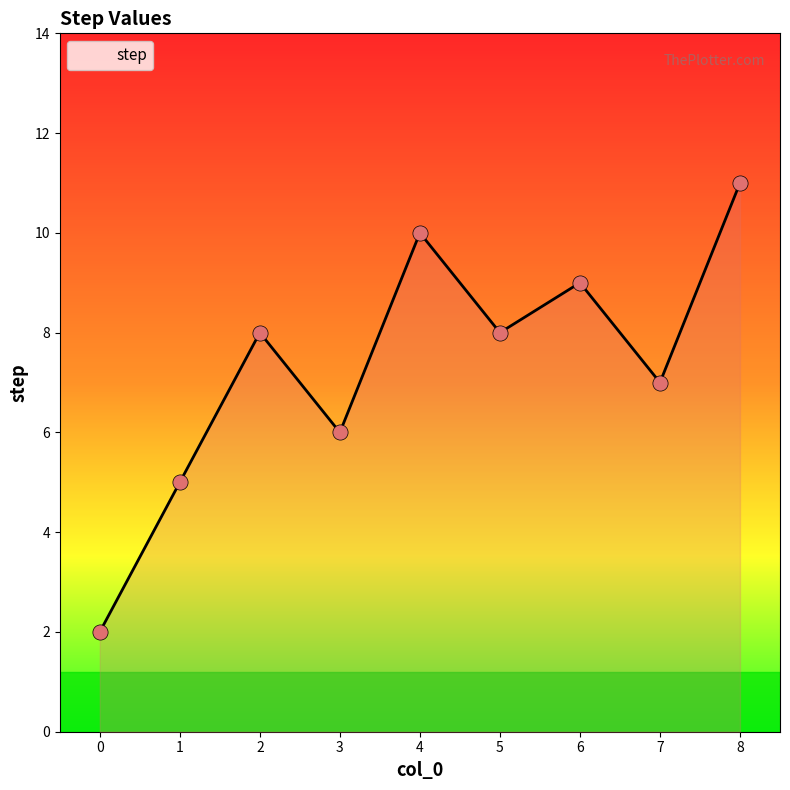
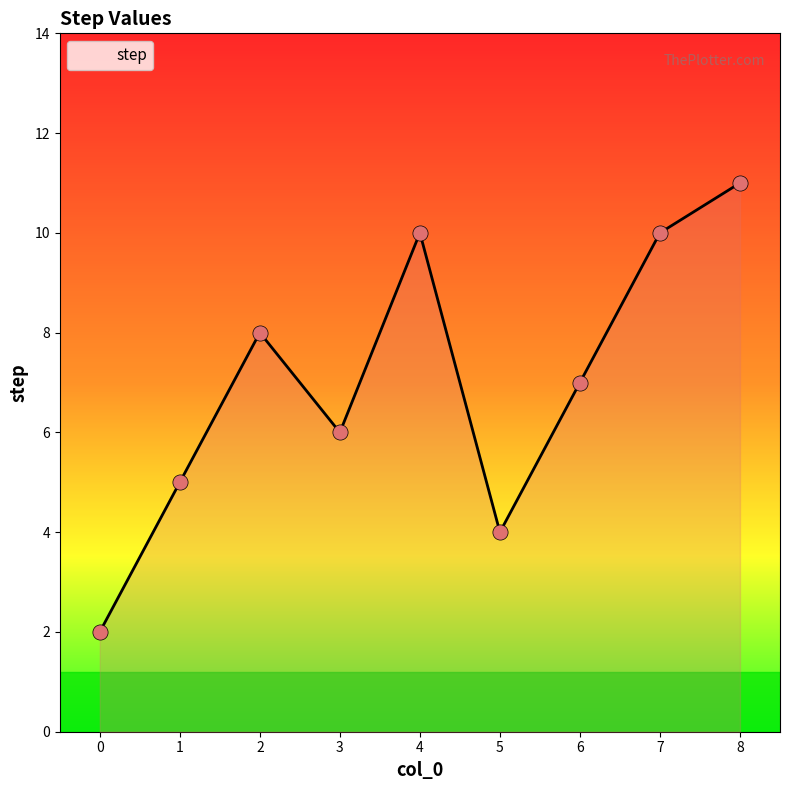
5: 8 -> 4
6: 9 -> 7
7: 7 -> 10
